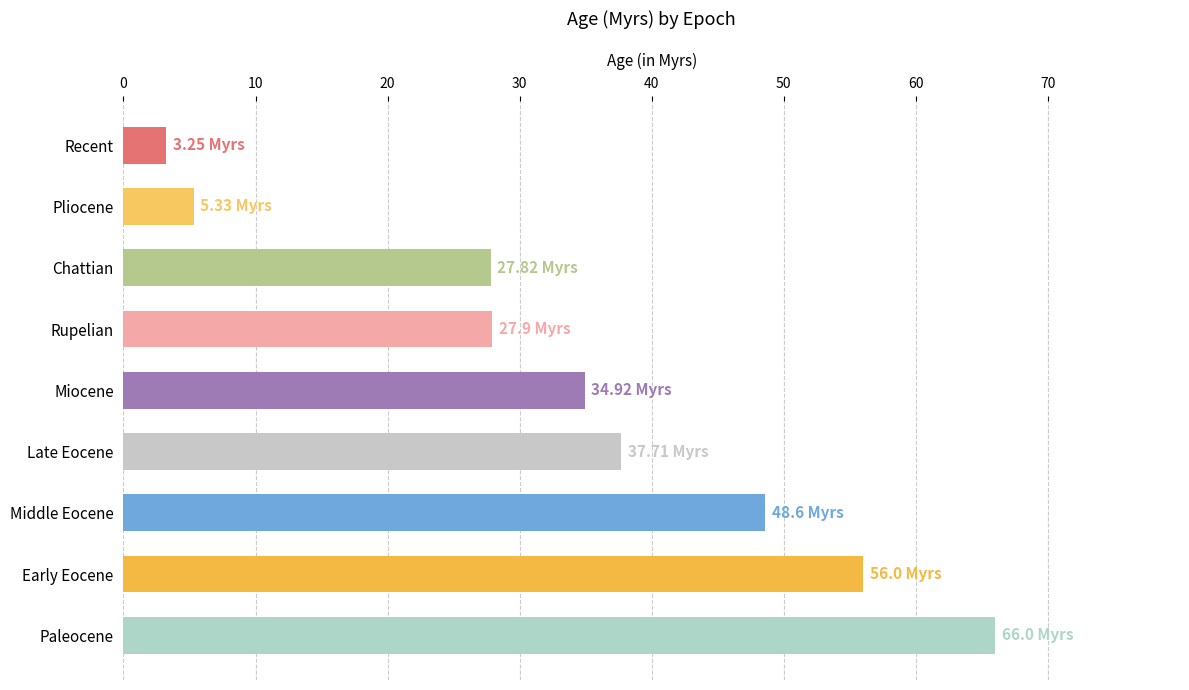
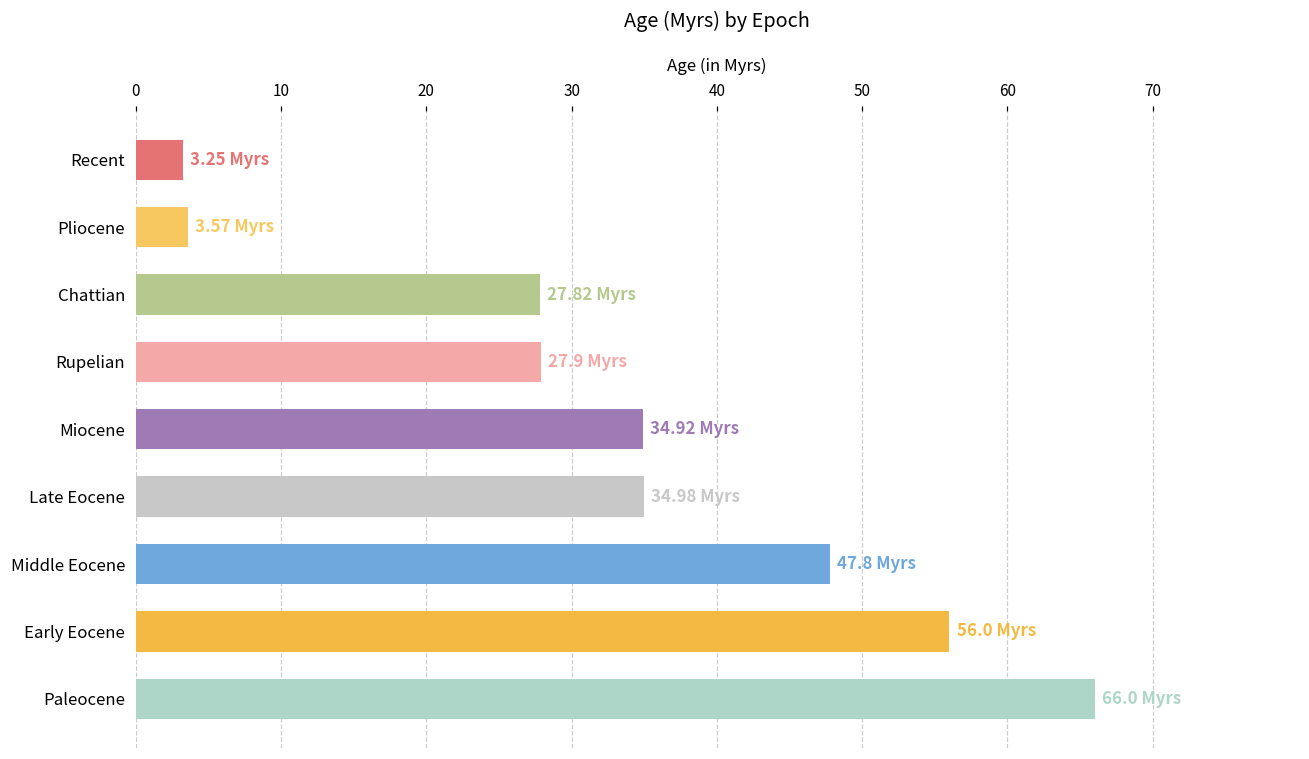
Pliocene: 5.33 -> 3.57
Late Eocene: 37.71 -> 34.98
Middle Eocene: 48.6 -> 47.8
